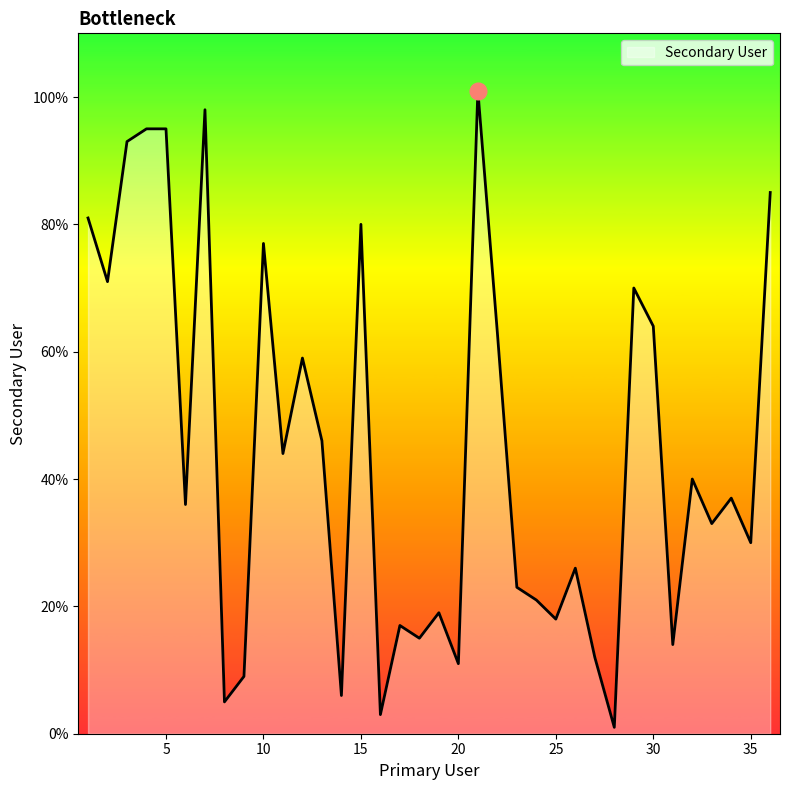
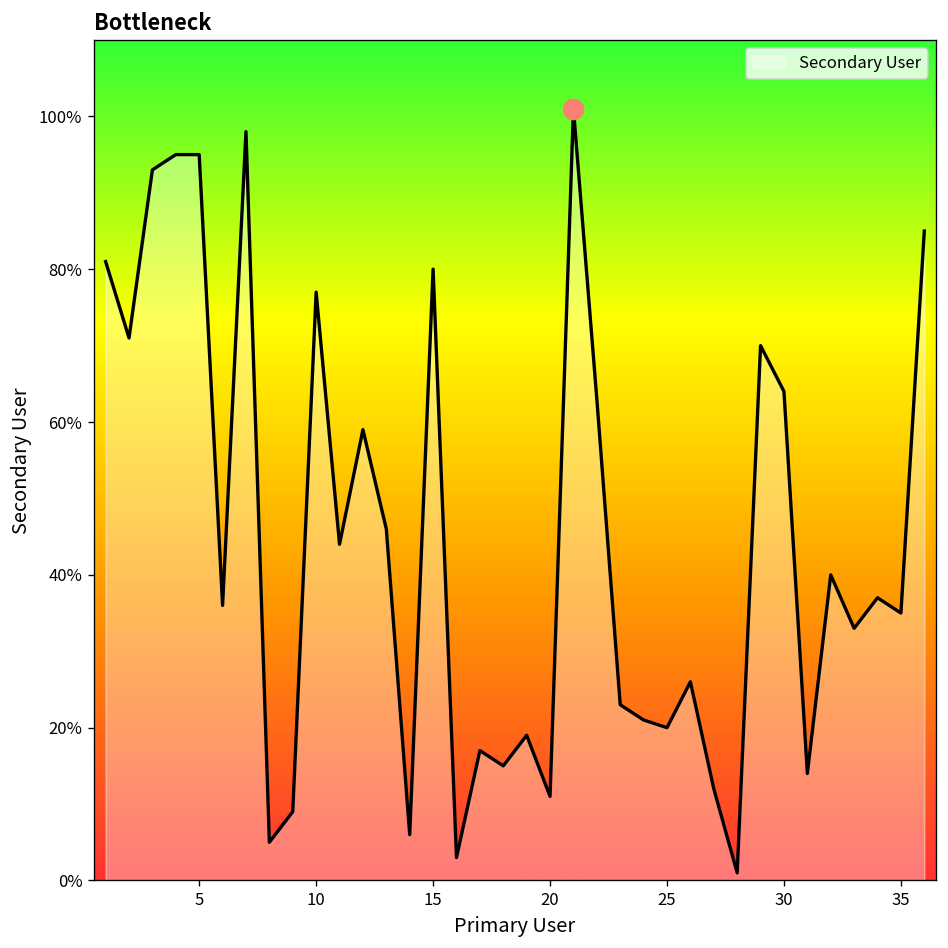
Secondary User, 25: 18% -> 20%
Secondary User, 35: 30% -> 35%
